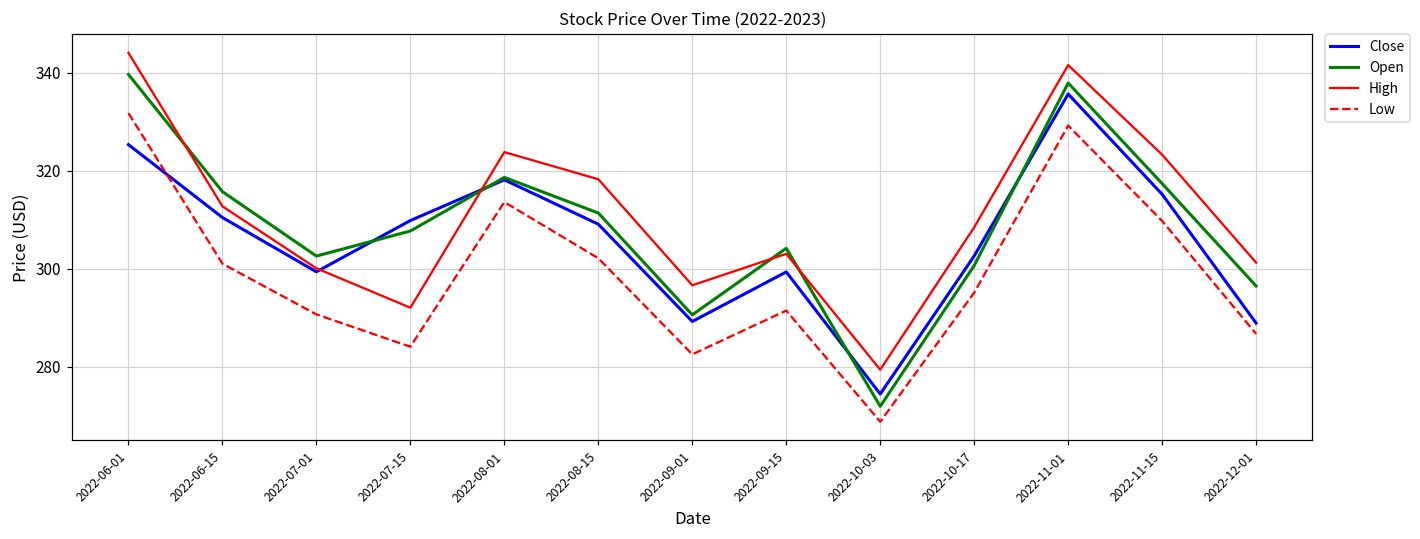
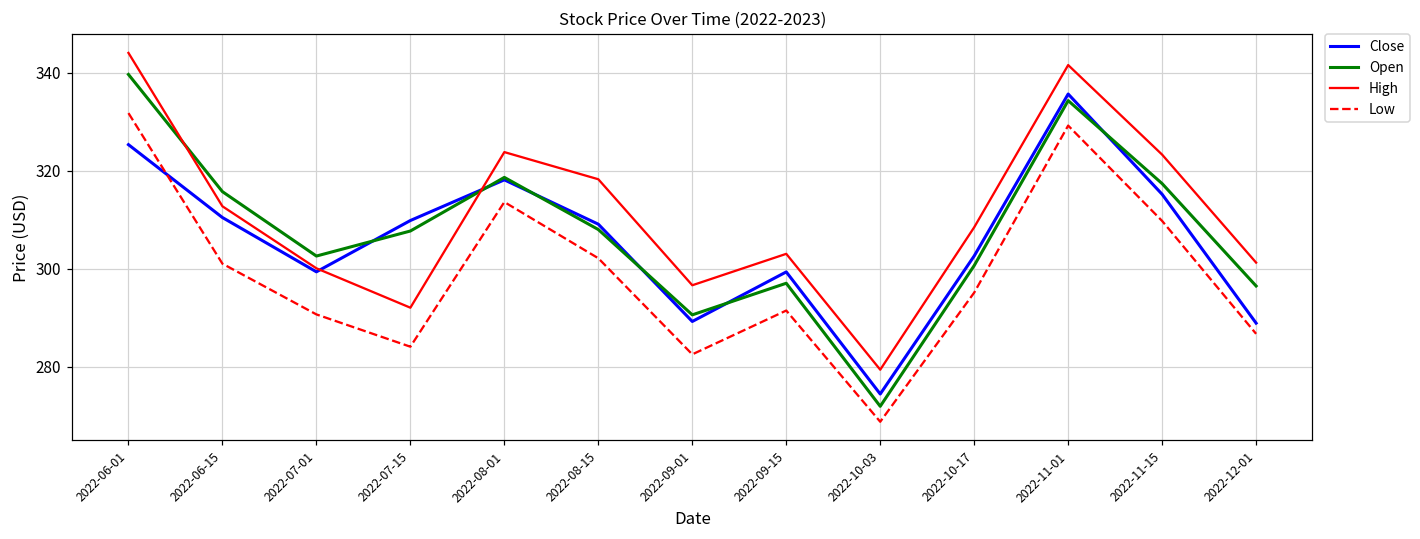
Open, 2022-08-15: 311 -> 308
Open, 2022-09-15: 304 -> 297
Open, 2022-11-01: 338 -> 334
